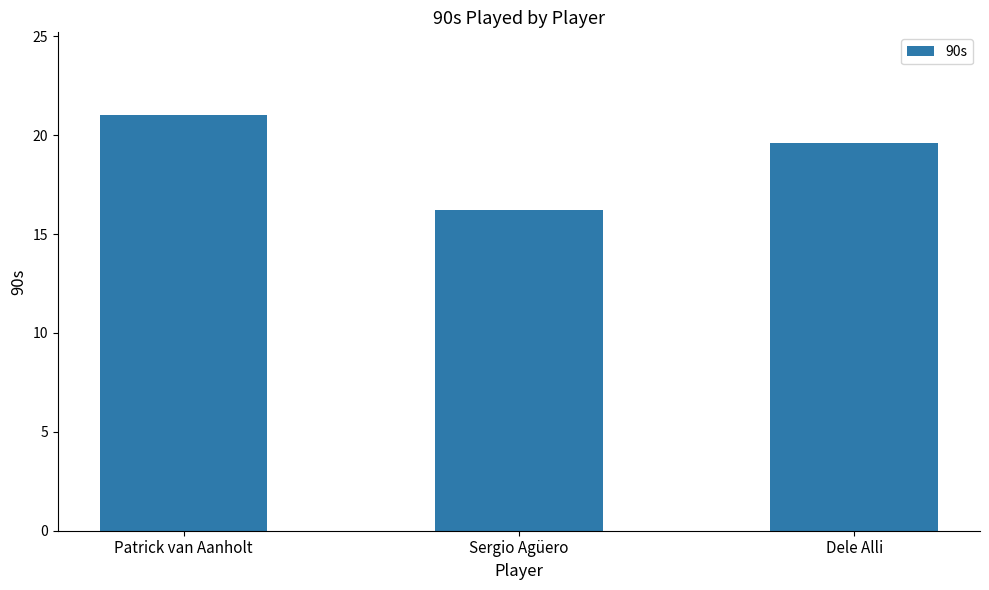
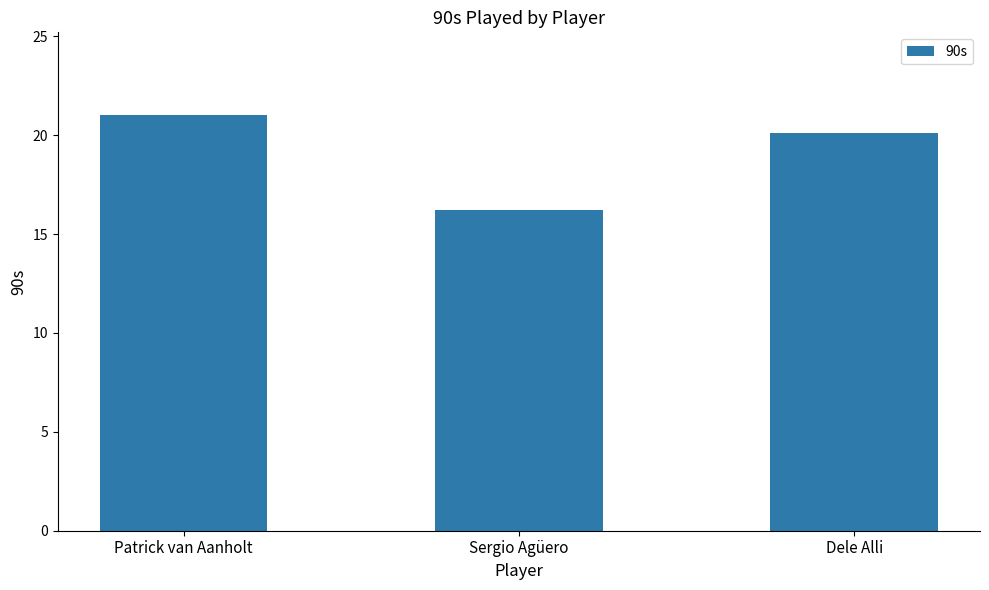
Dele Alli: 19.6 -> 20.1
